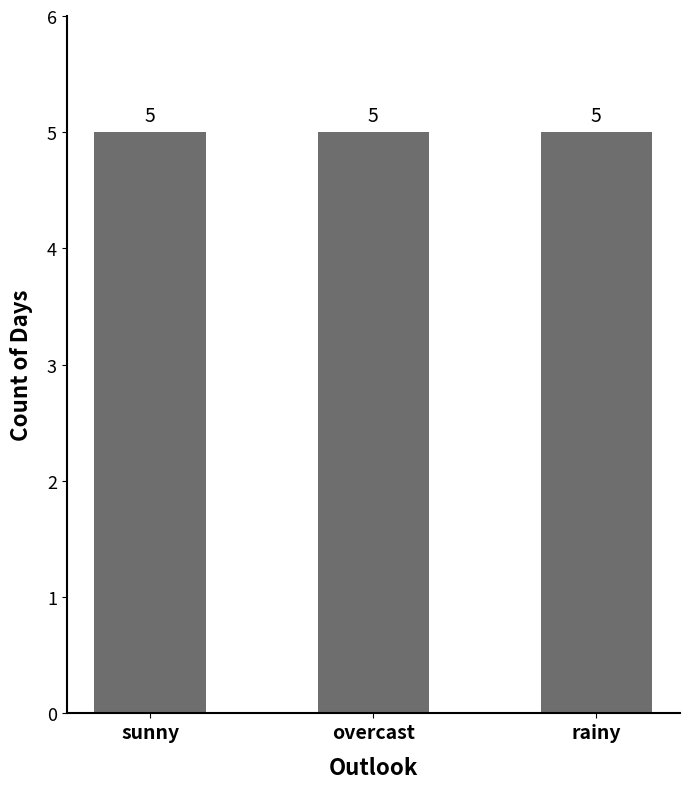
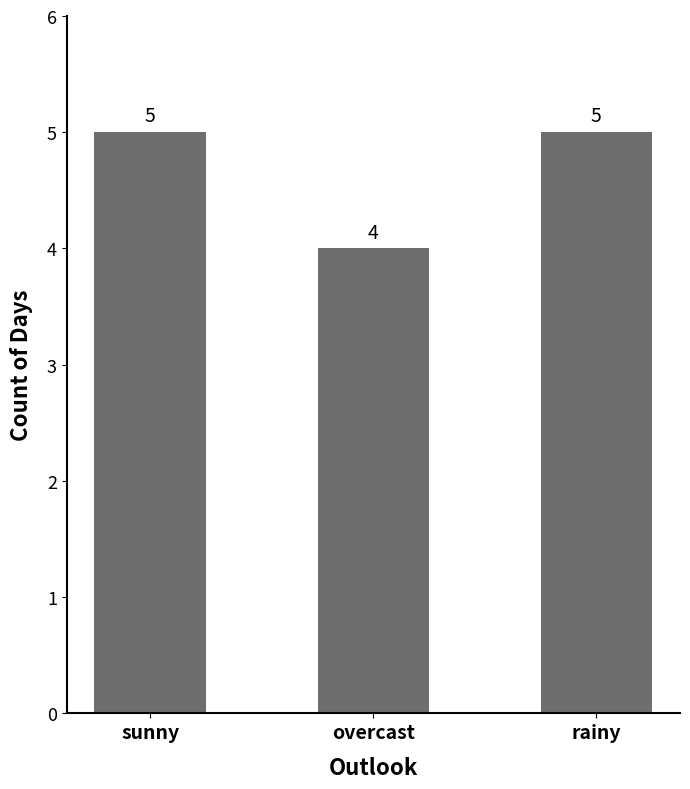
overcast: 5 -> 4
